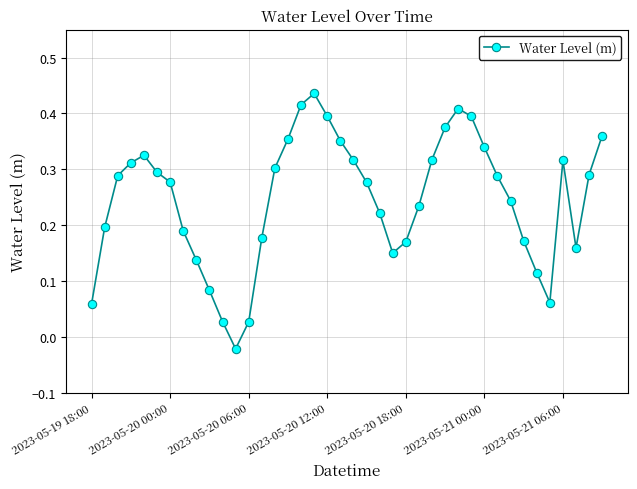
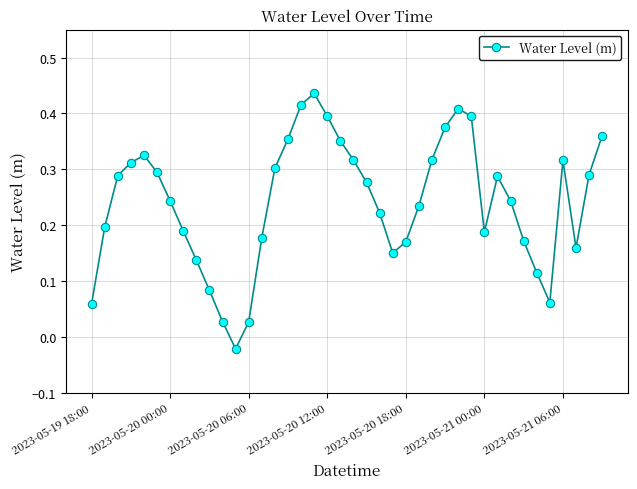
2023-05-20 00:00: 0.28 -> 0.24
2023-05-21 00:00: 0.34 -> 0.19
